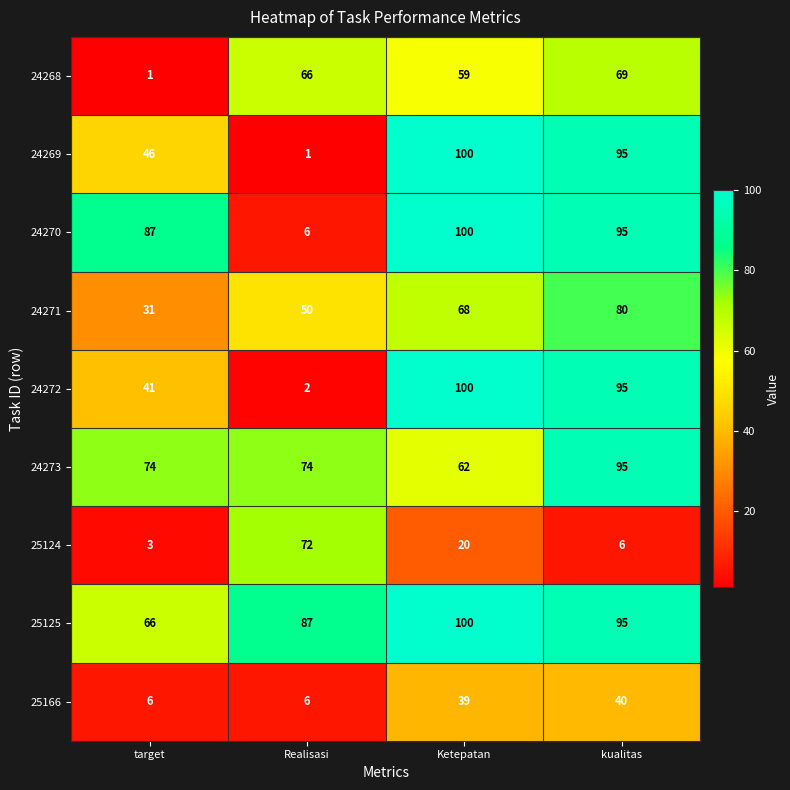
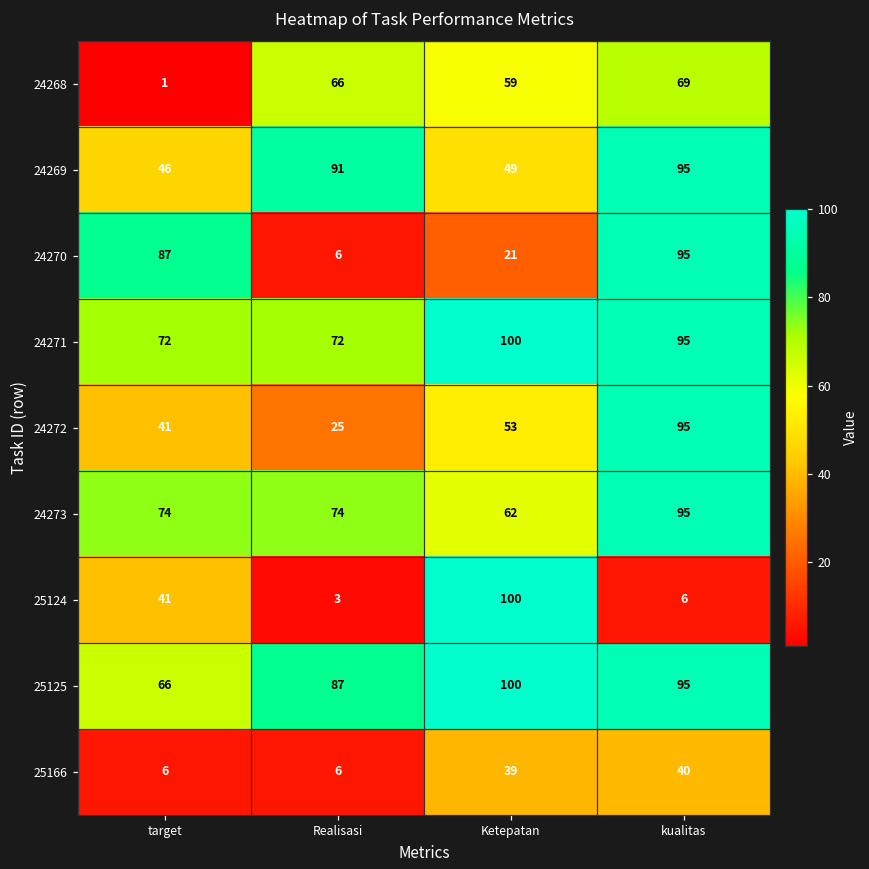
24269, Realisasi: 1 -> 91
24269, Ketepatan: 100 -> 49
24270, Ketepatan: 100 -> 21
24271, target: 31 -> 72
24271, Realisasi: 50 -> 72
24271, Ketepatan: 68 -> 100
24271, kualitas: 80 -> 95
24272, Realisasi: 2 -> 25
24272, Ketepatan: 100 -> 53
25124, target: 3 -> 41
25124, Realisasi: 72 -> 3
25124, Ketepatan: 20 -> 100
